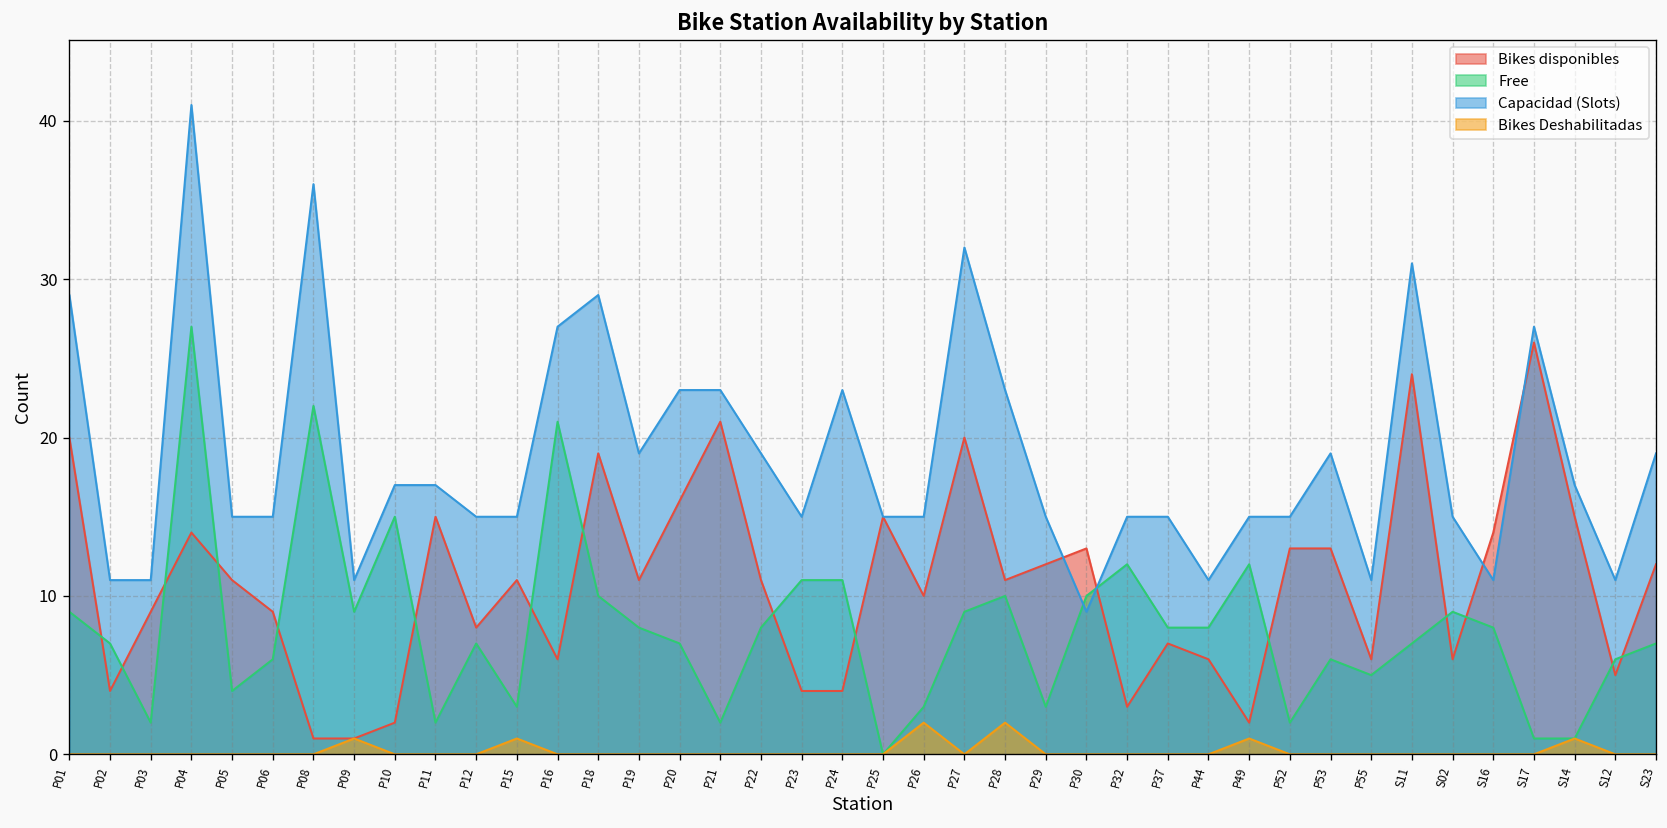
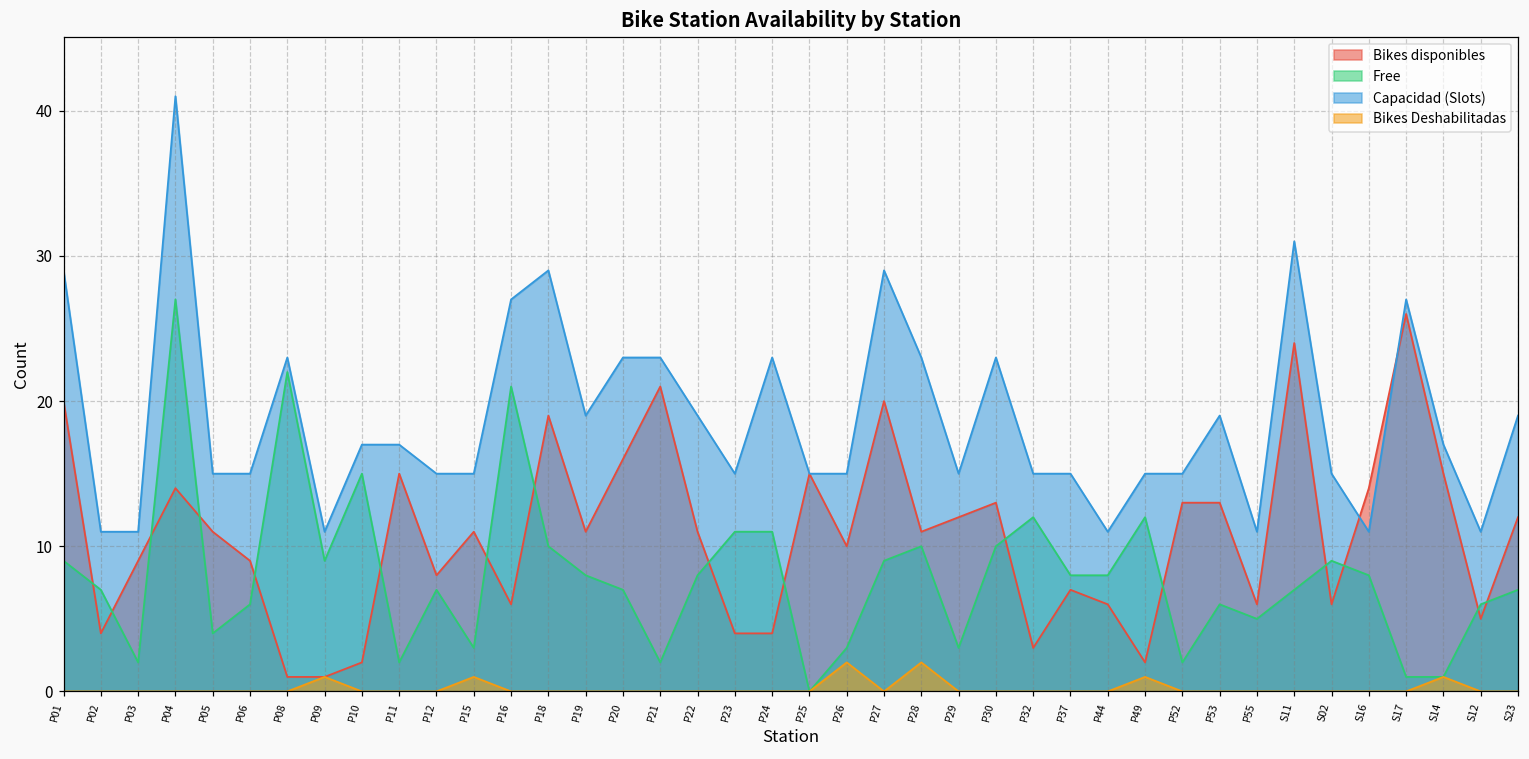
Capacidad (Slots), P08: 36 -> 23
Capacidad (Slots), P27: 32 -> 29
Capacidad (Slots), P30: 9 -> 23
